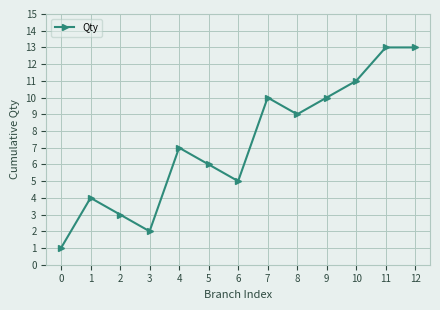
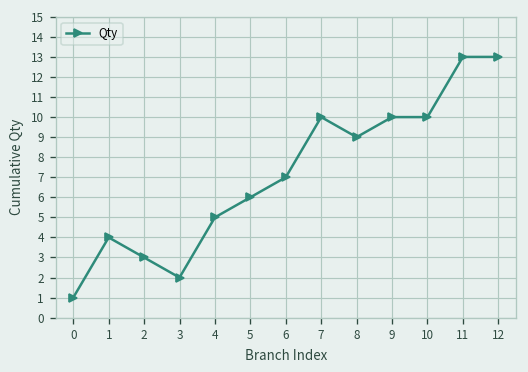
4: 7 -> 5
6: 5 -> 7
10: 11 -> 10
